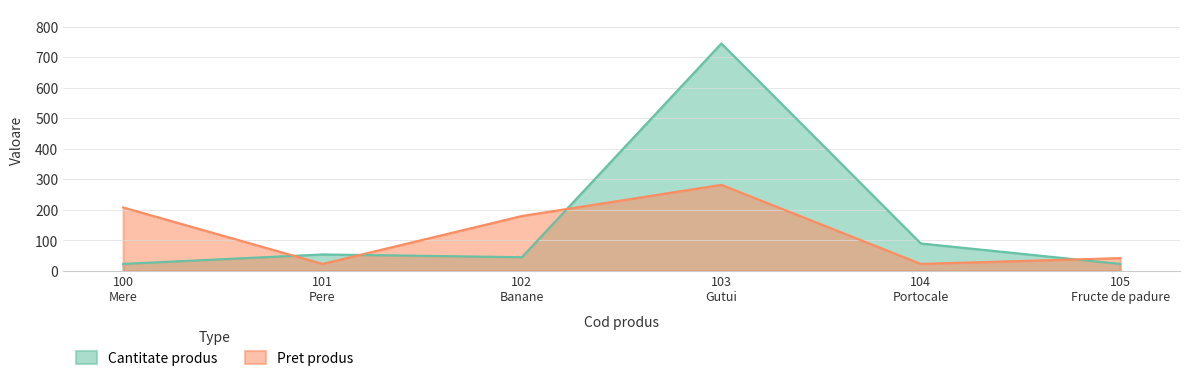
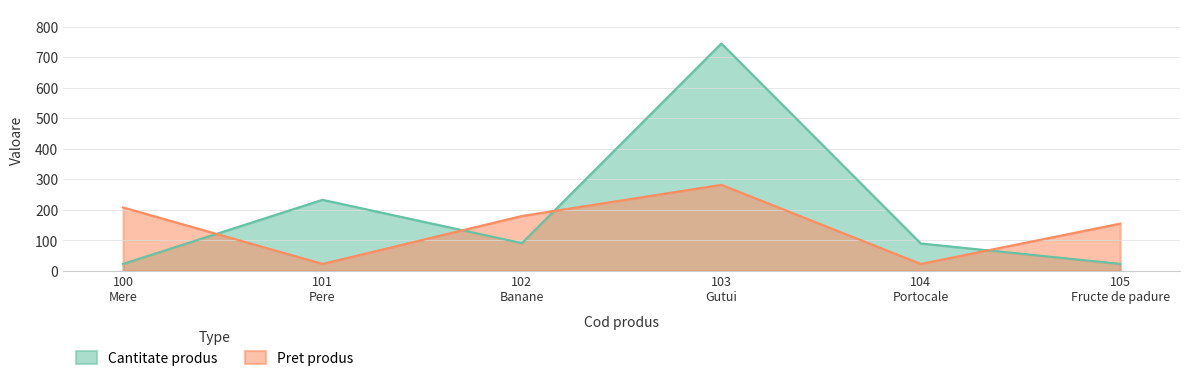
Cantitate produs, 101 Pere: 50 -> 230
Cantitate produs, 102 Banane: 50 -> 90
Pret produs, 105 Fructe de padure: 40 -> 160
